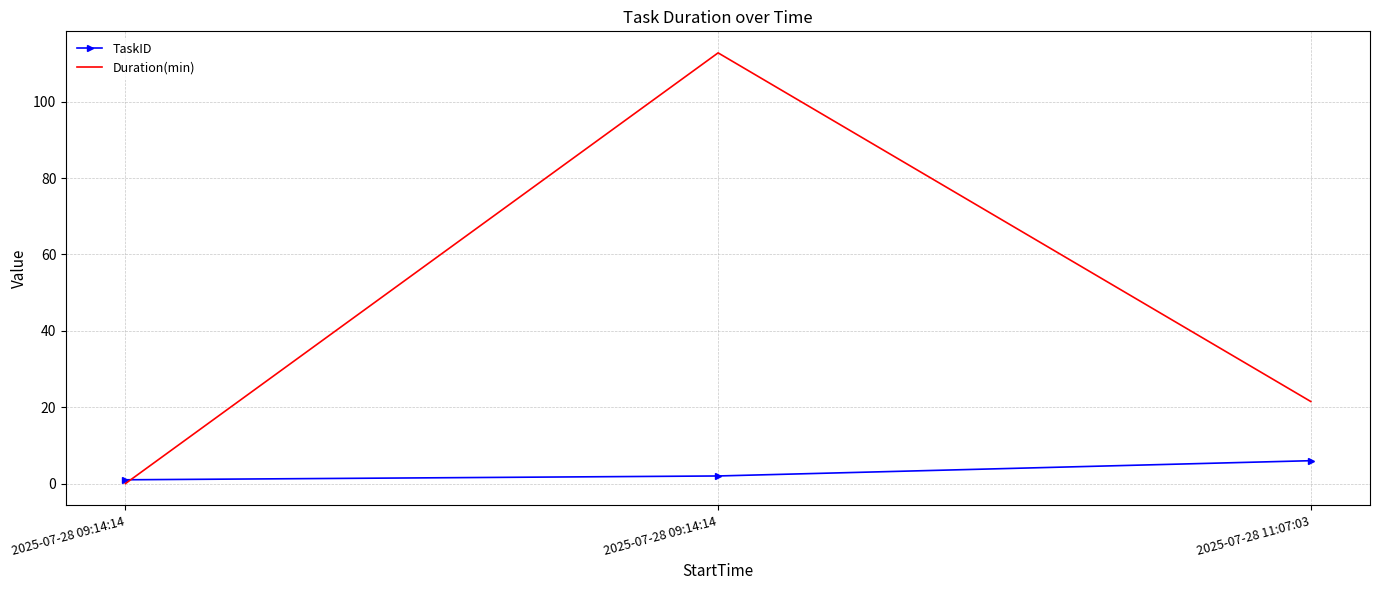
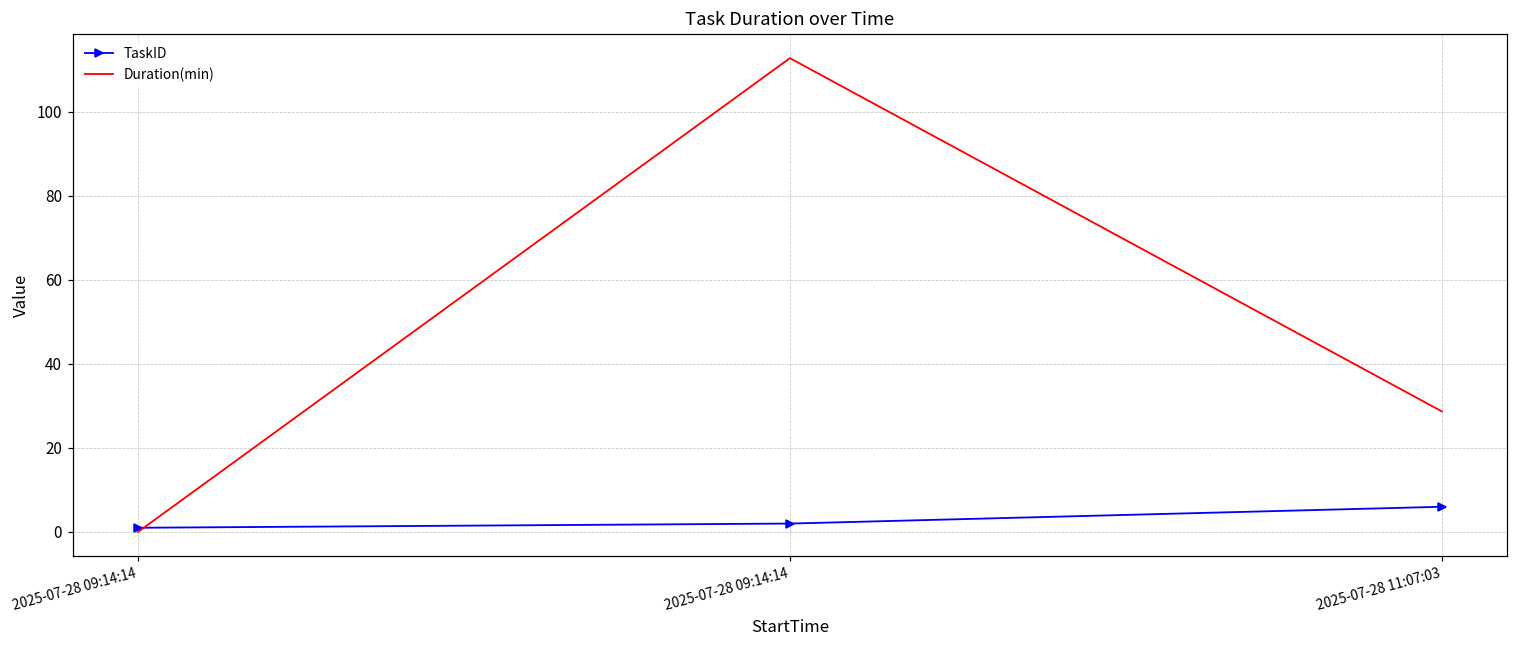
Duration(min), 2025-07-28 11:07:03: 22 -> 29
